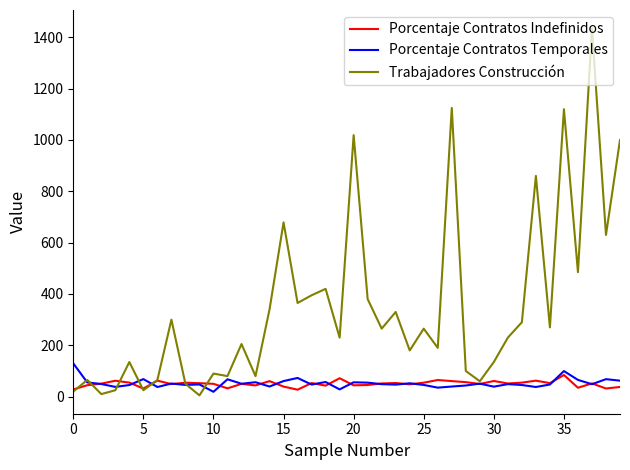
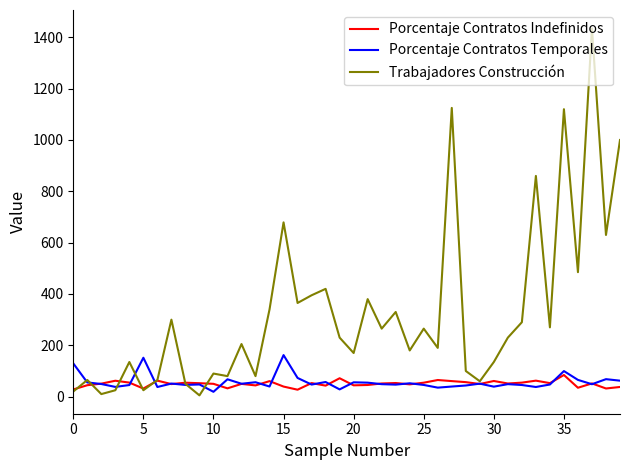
Porcentaje Contratos Temporales, 5: 70 -> 150
Porcentaje Contratos Temporales, 15: 60 -> 160
Trabajadores Construcción, 20: 1020 -> 170
